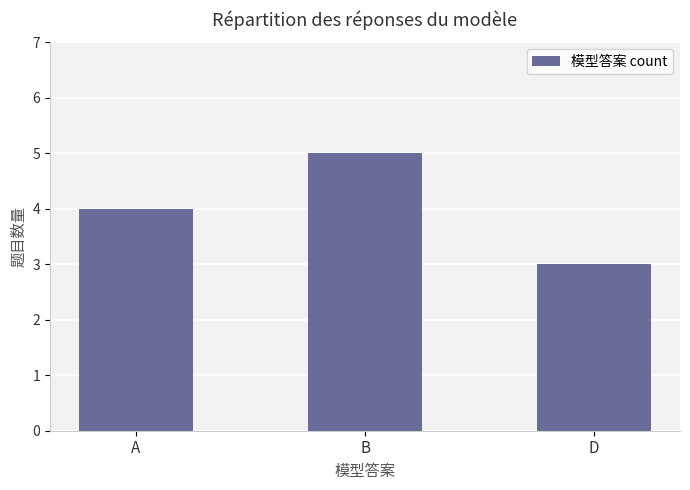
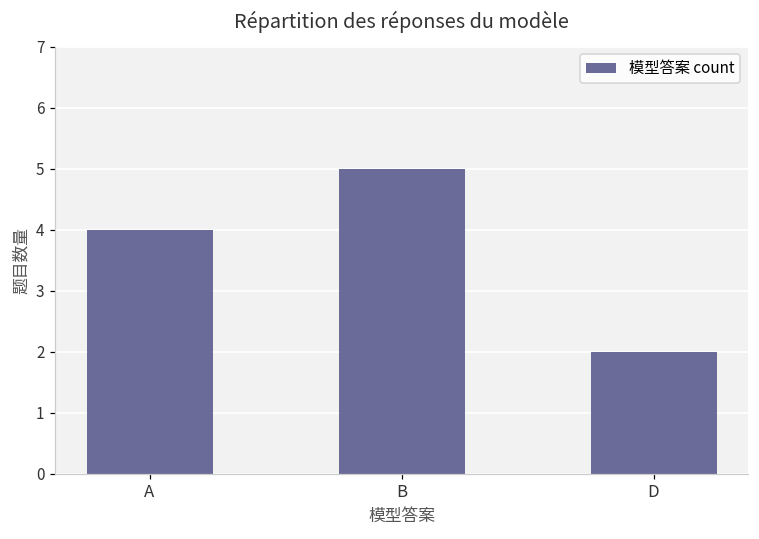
D: 3 -> 2
